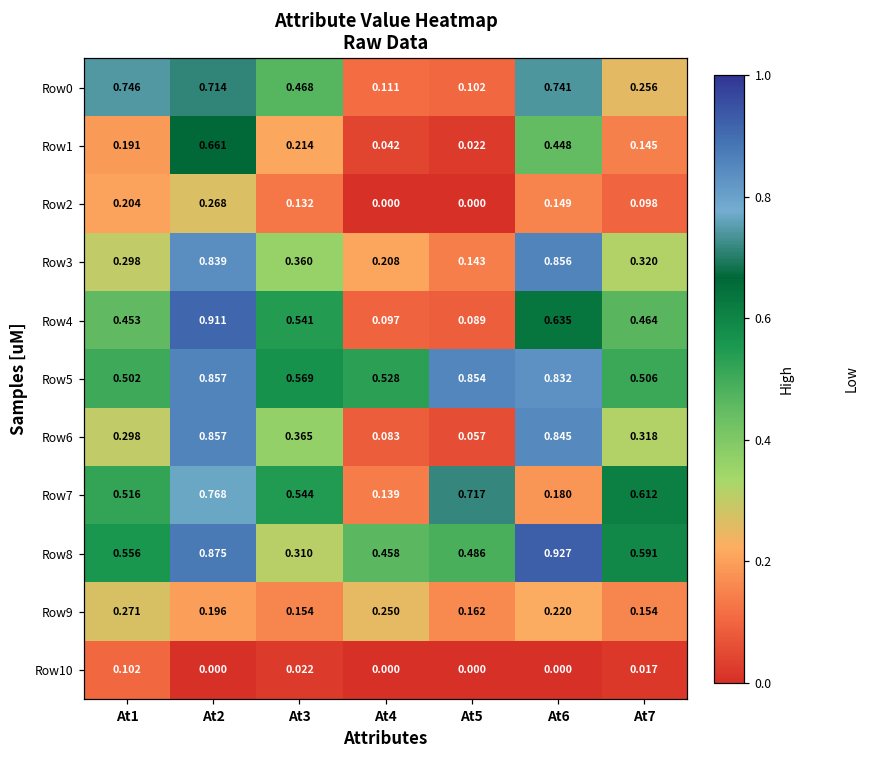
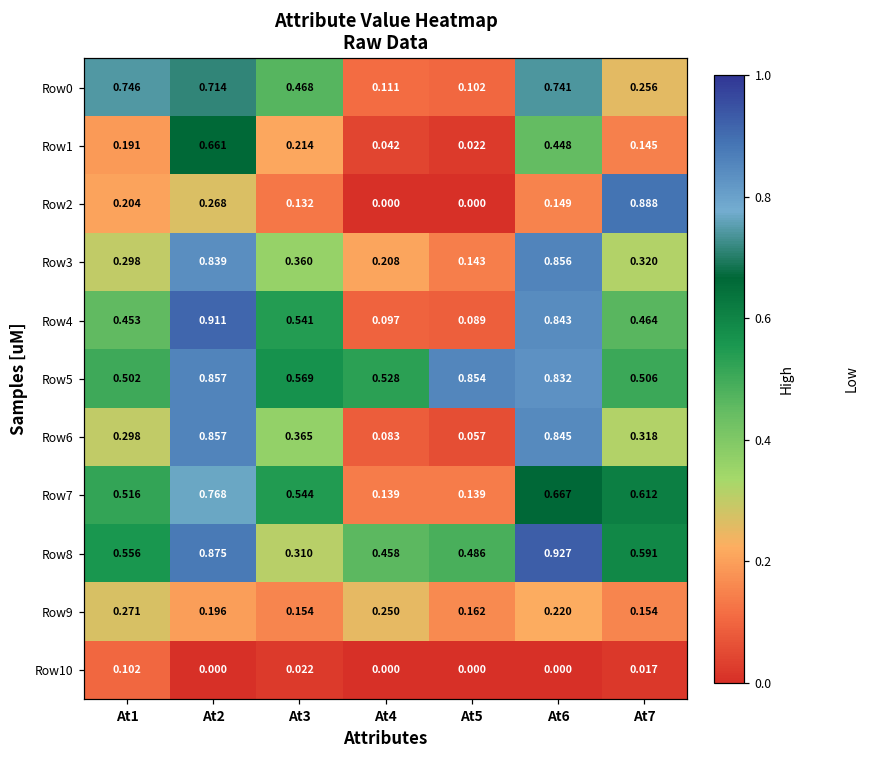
Row2, At7: 0.098 -> 0.888
Row4, At6: 0.635 -> 0.843
Row7, At5: 0.717 -> 0.139
Row7, At6: 0.180 -> 0.667
